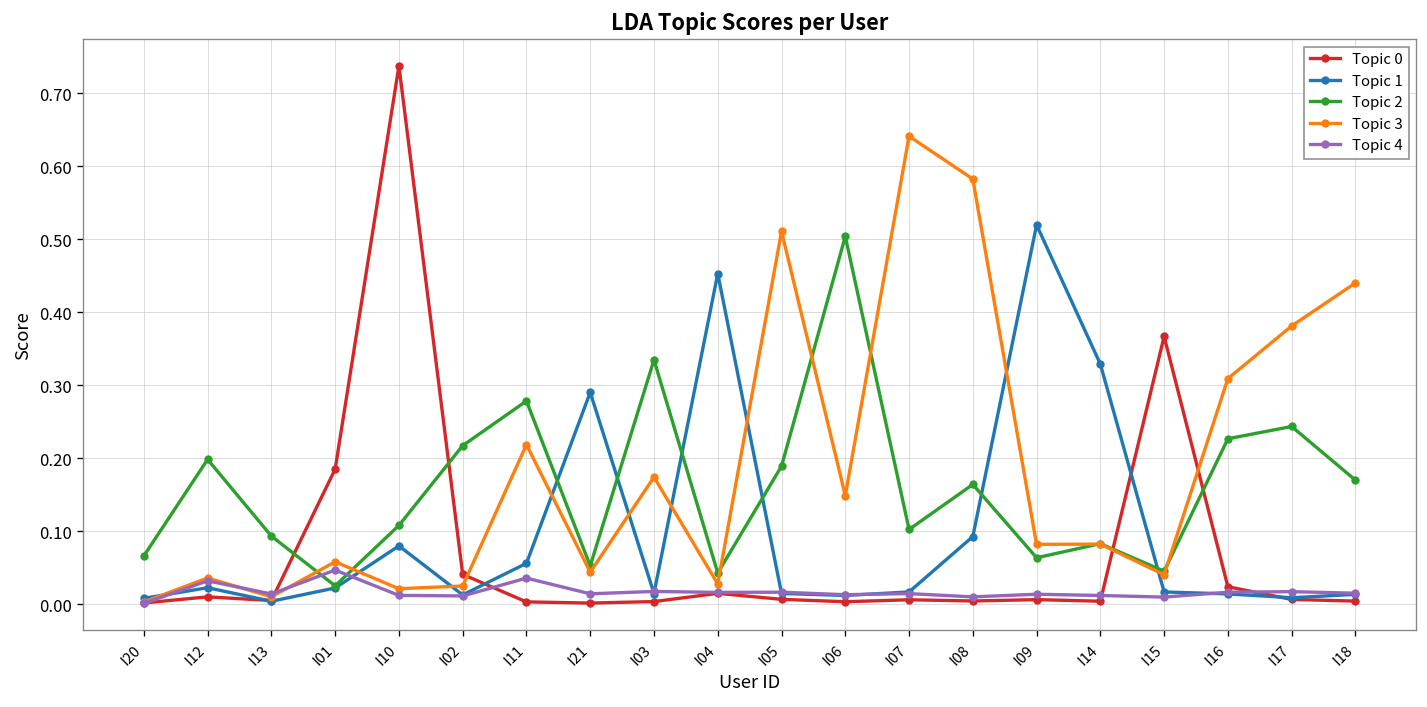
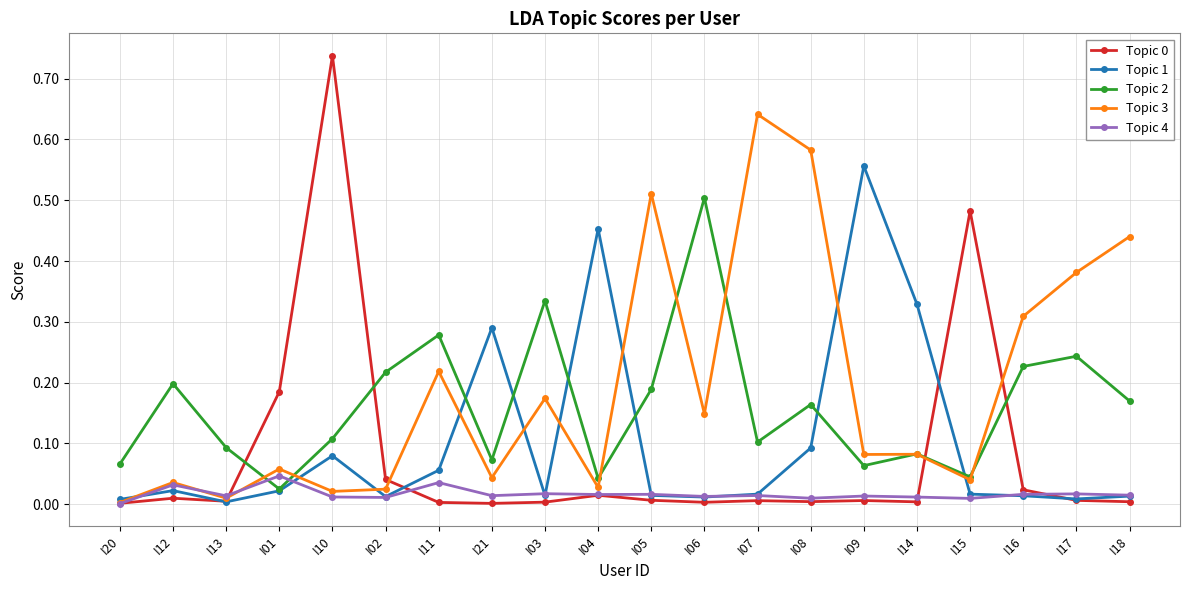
Topic 2, I21: 0.05 -> 0.07
Topic 1, I09: 0.52 -> 0.56
Topic 0, I15: 0.37 -> 0.48
